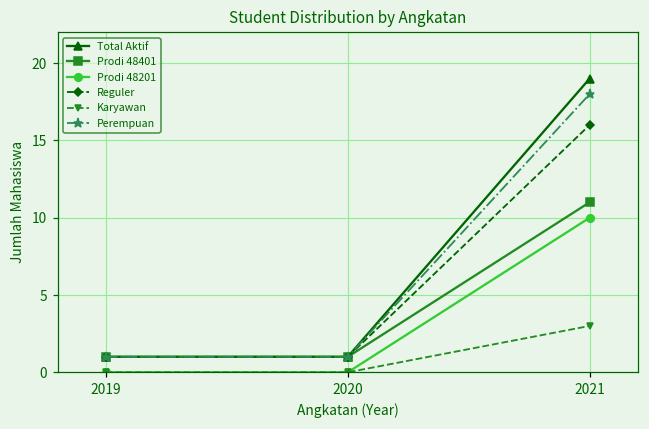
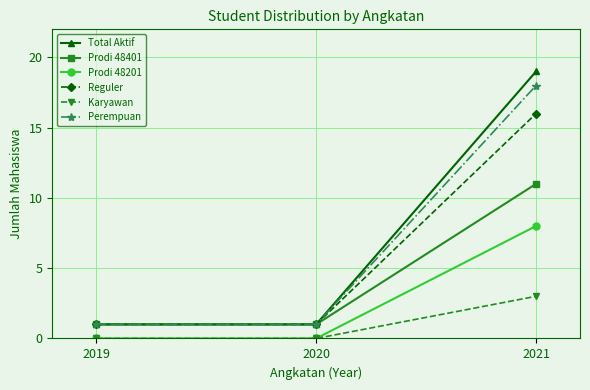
Prodi 48201, 2021: 10 -> 8
